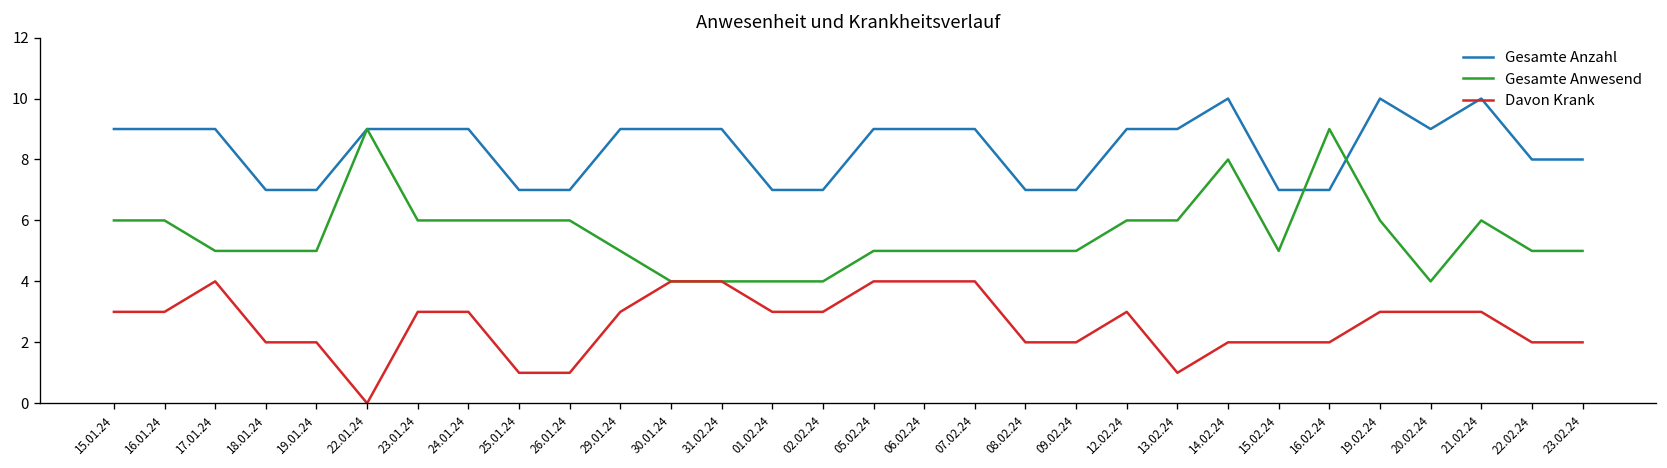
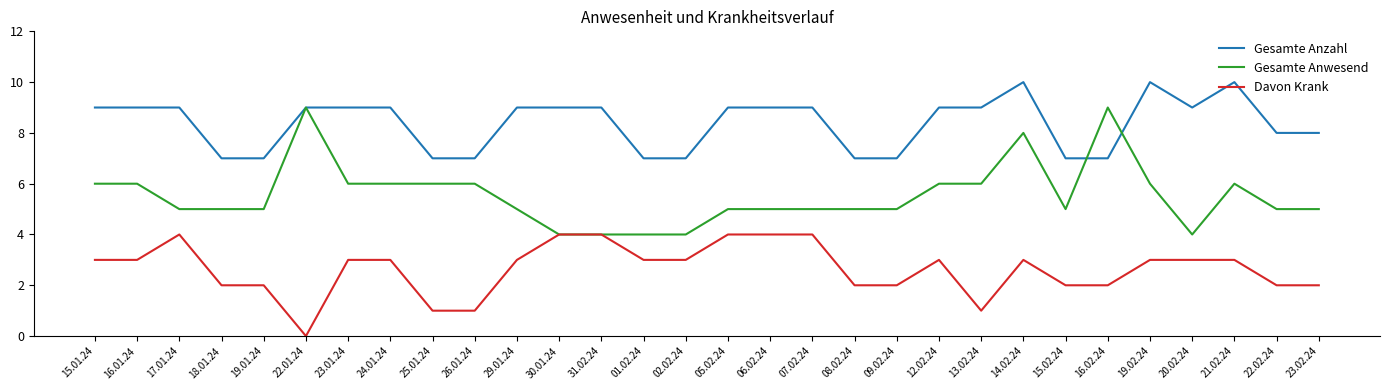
Davon Krank, 14.02.24: 2 -> 3
